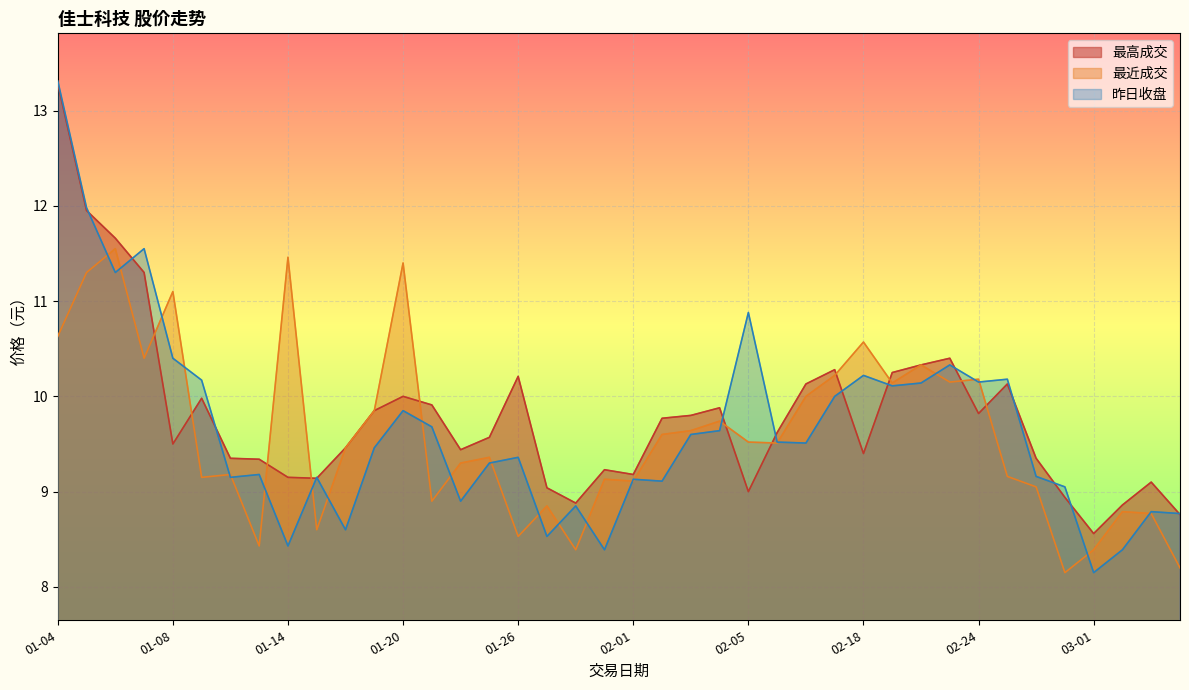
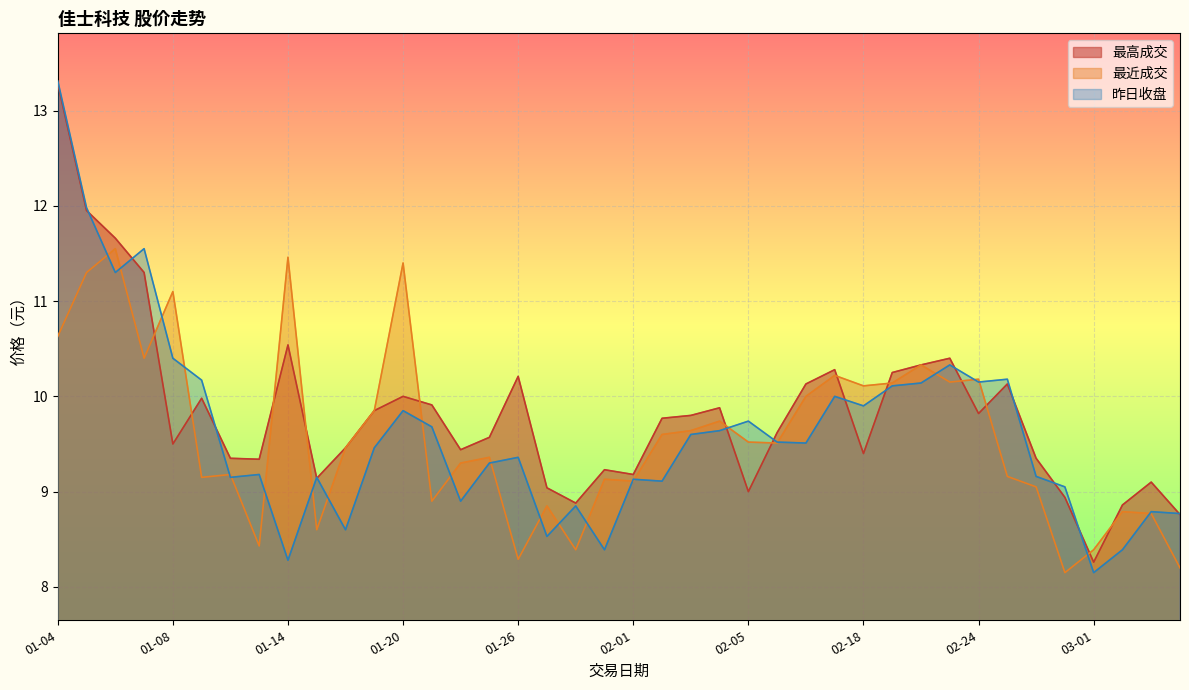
最高成交, 01-14: 9.2 -> 10.5
昨日收盘, 01-14: 8.4 -> 8.3
最近成交, 01-26: 8.5 -> 8.3
昨日收盘, 02-05: 10.9 -> 9.7
最近成交, 02-18: 10.6 -> 10.1
昨日收盘, 02-18: 10.2 -> 9.9
最高成交, 03-01: 8.6 -> 8.3
